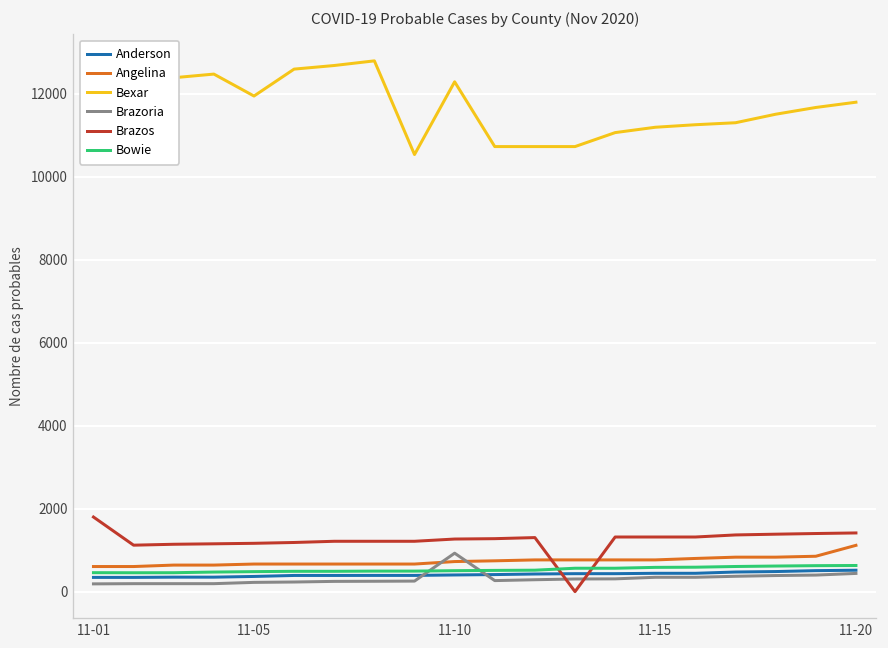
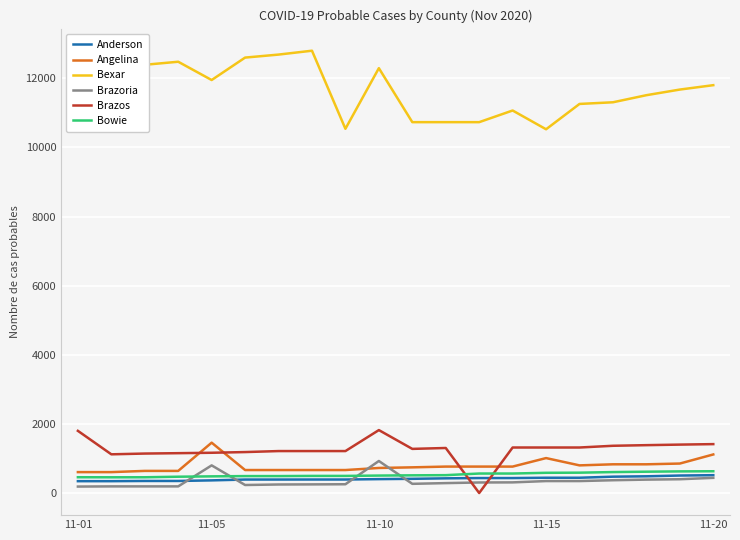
Angelina, 11-05: 700 -> 1500
Brazoria, 11-05: 200 -> 800
Brazos, 11-10: 1300 -> 1800
Angelina, 11-15: 800 -> 1000
Bexar, 11-15: 11200 -> 10500
